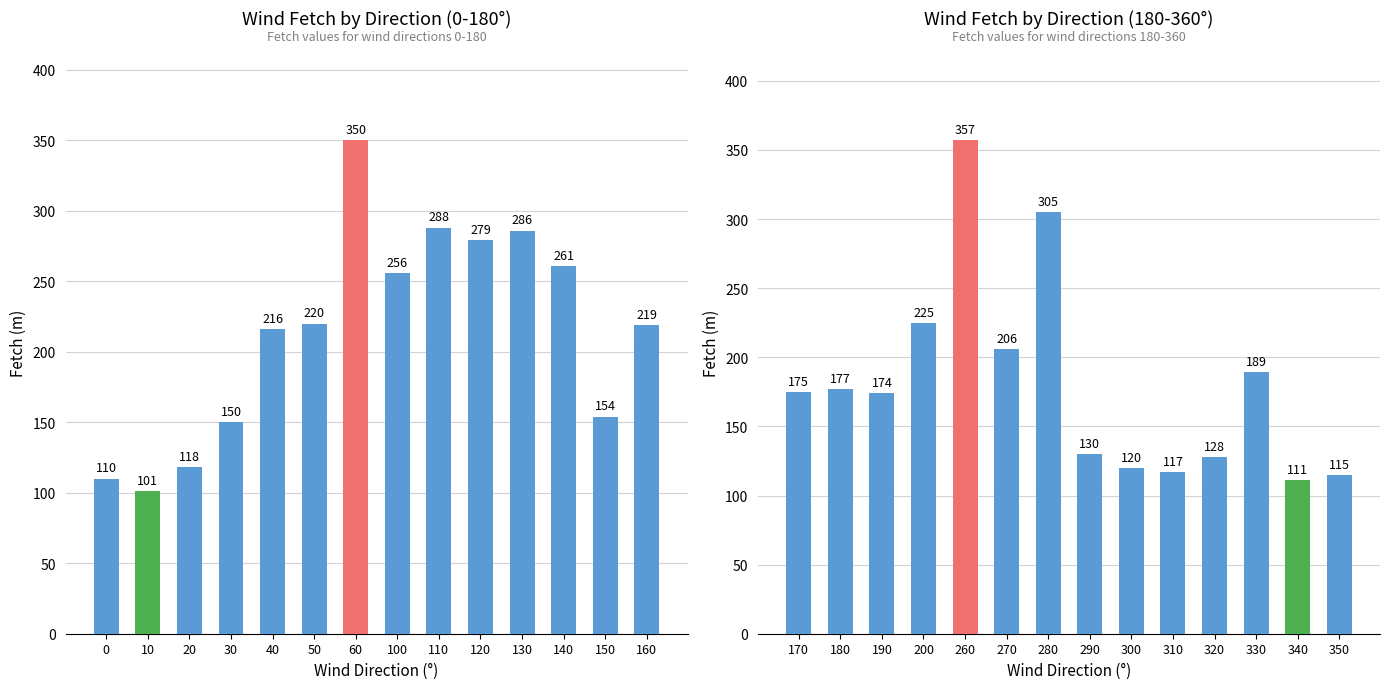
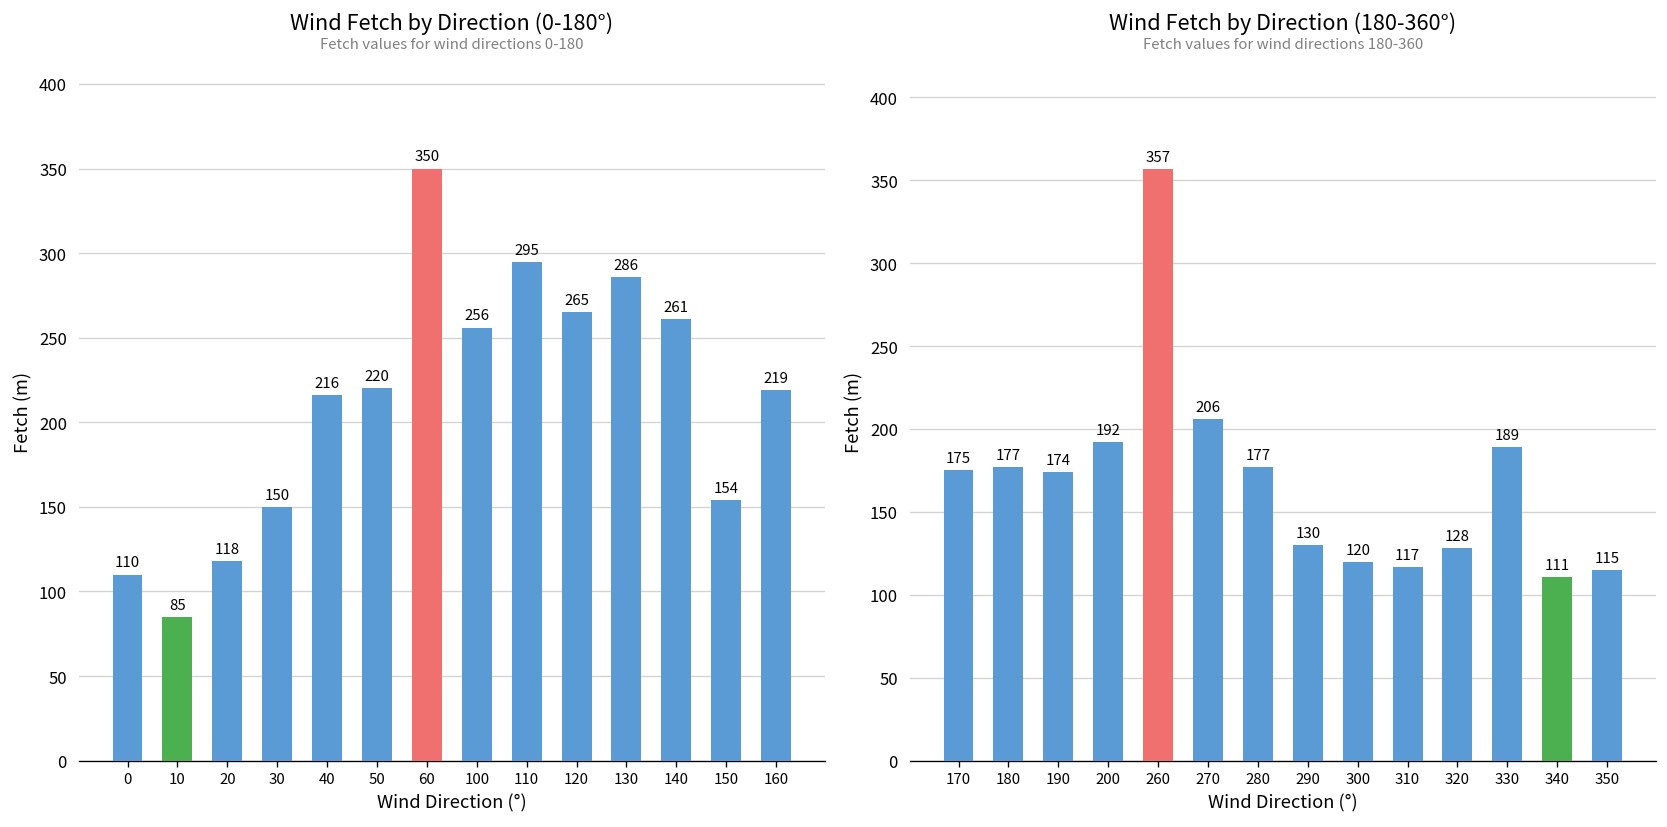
Wind Fetch by Direction (0-180°), 10: 101 -> 85
Wind Fetch by Direction (0-180°), 110: 288 -> 295
Wind Fetch by Direction (0-180°), 120: 279 -> 265
Wind Fetch by Direction (180-360°), 200: 225 -> 192
Wind Fetch by Direction (180-360°), 280: 305 -> 177
